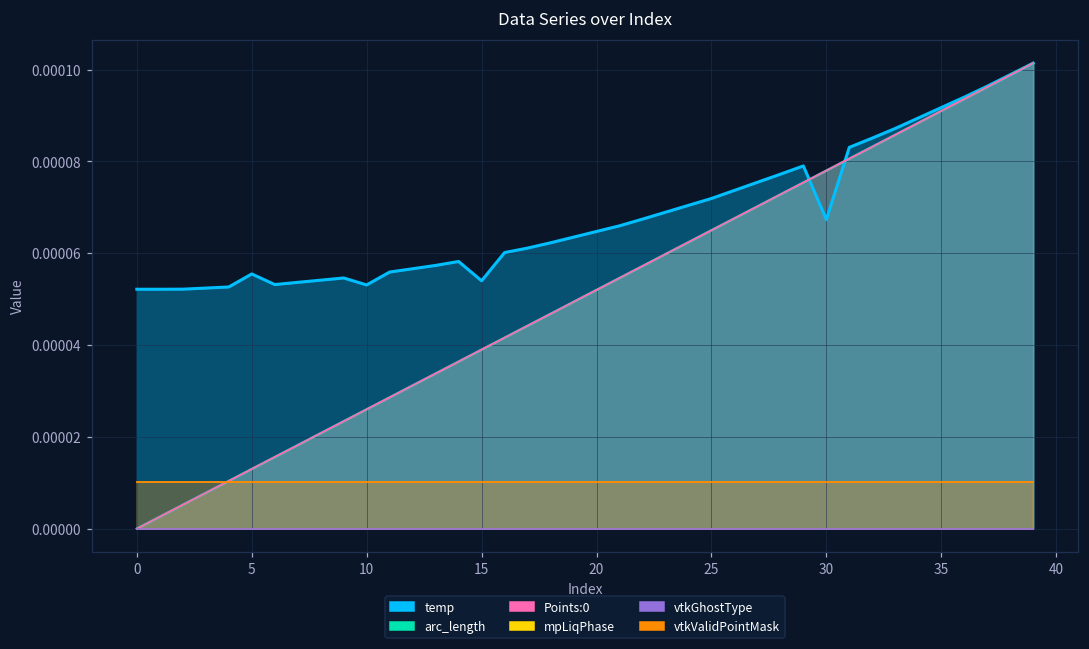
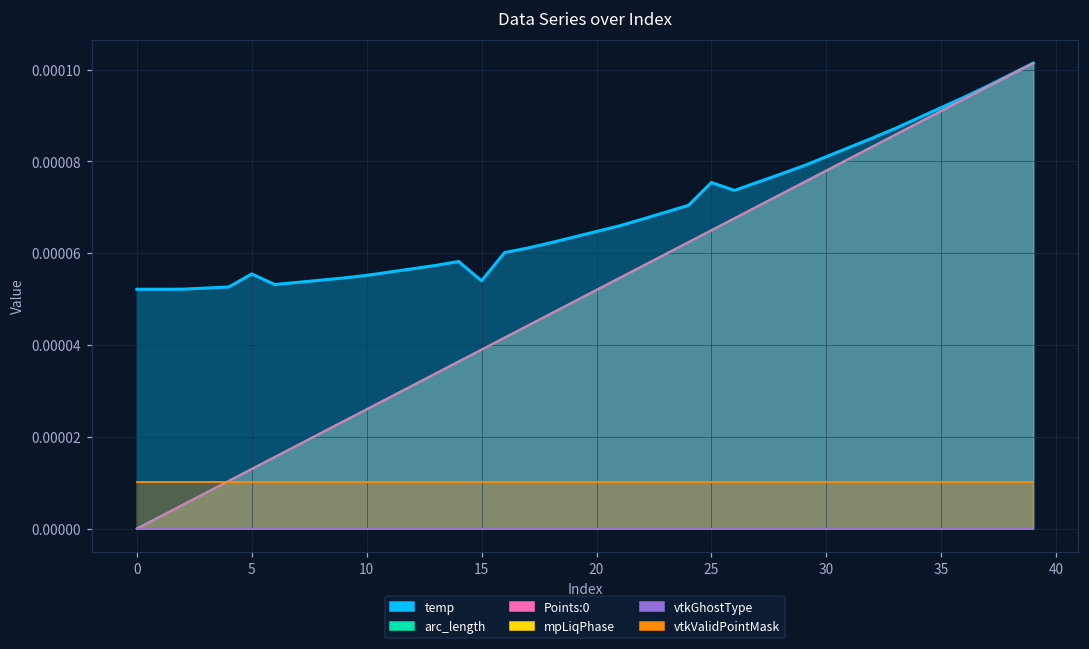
temp, 10: 0.000053 -> 0.000055
temp, 25: 0.000072 -> 0.000075
temp, 30: 0.000067 -> 0.000081
